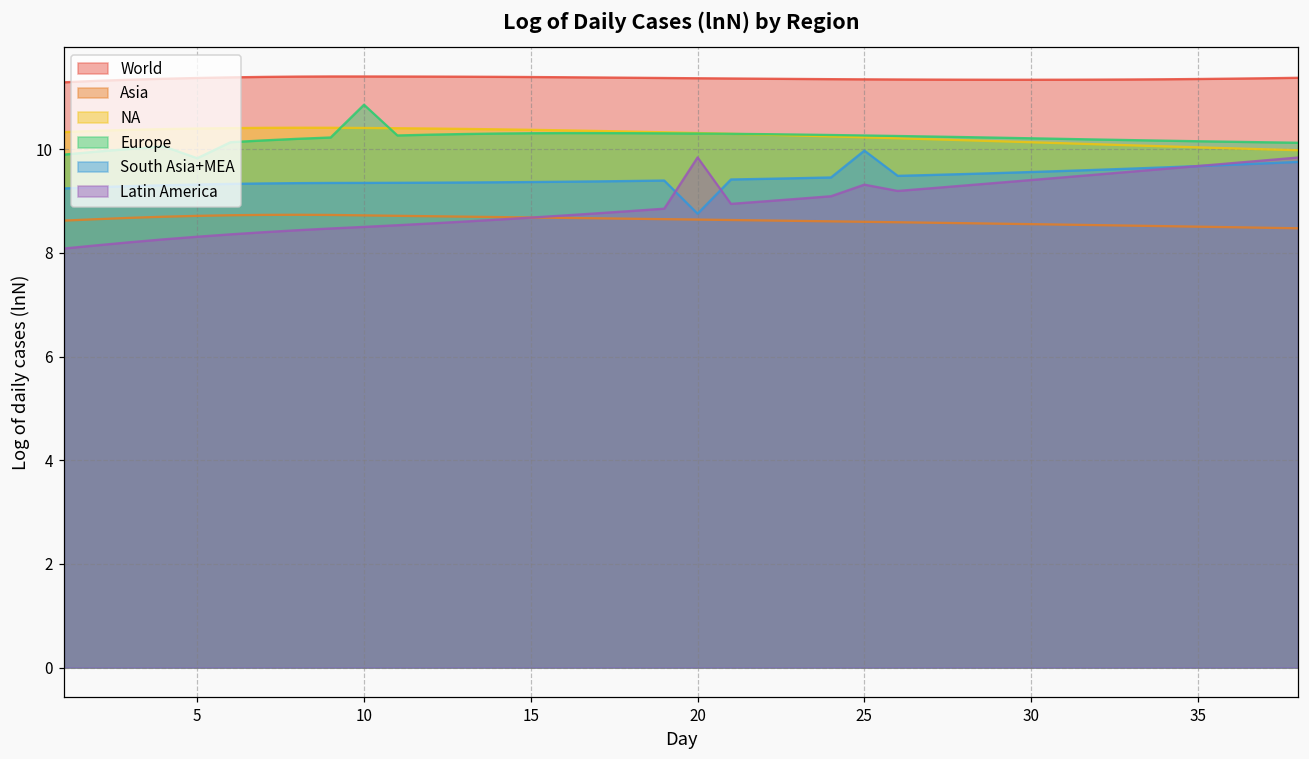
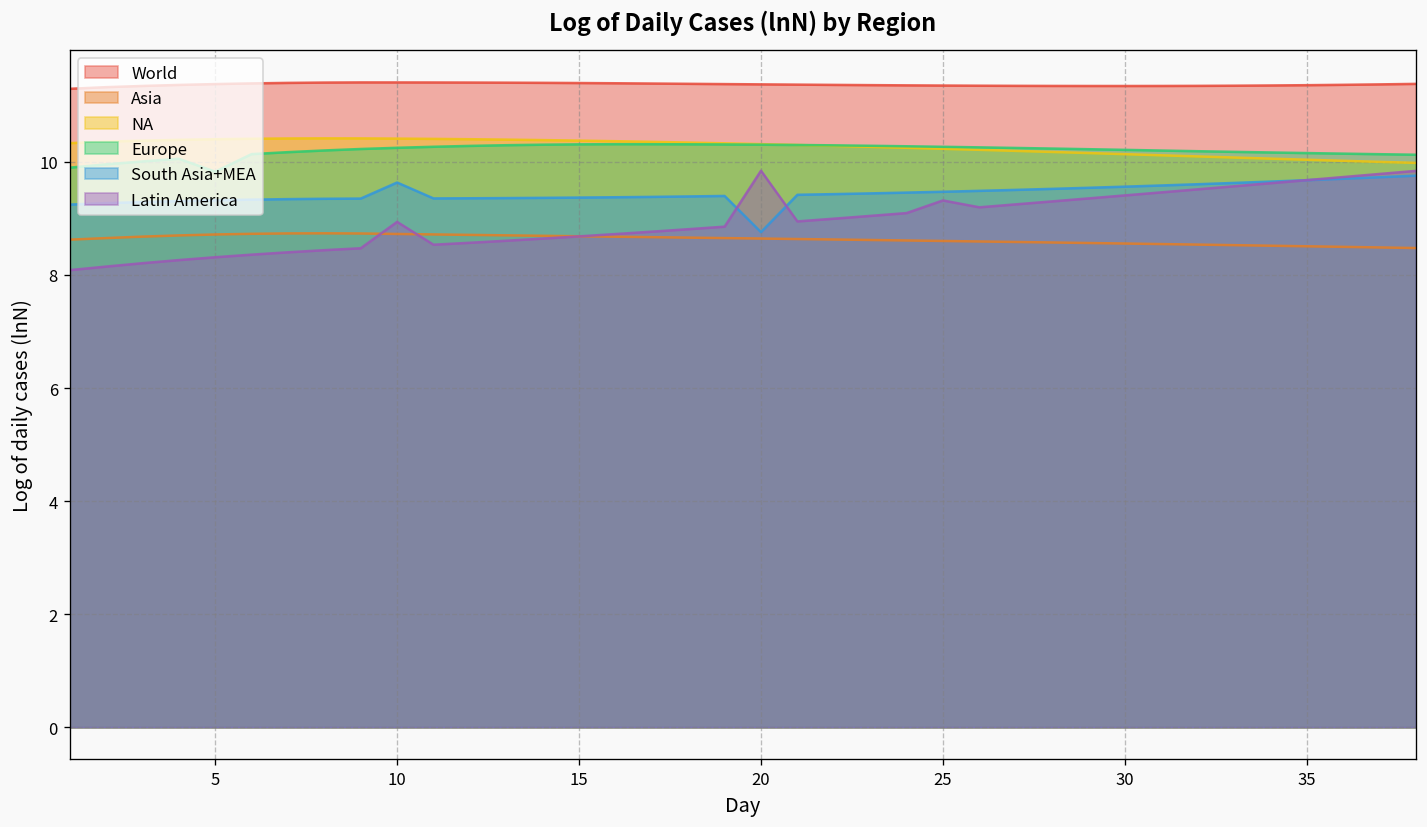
Europe, 10: 10.9 -> 10.2
South Asia+MEA, 10: 9.4 -> 9.6
Latin America, 10: 8.5 -> 8.9
South Asia+MEA, 25: 10.0 -> 9.5
